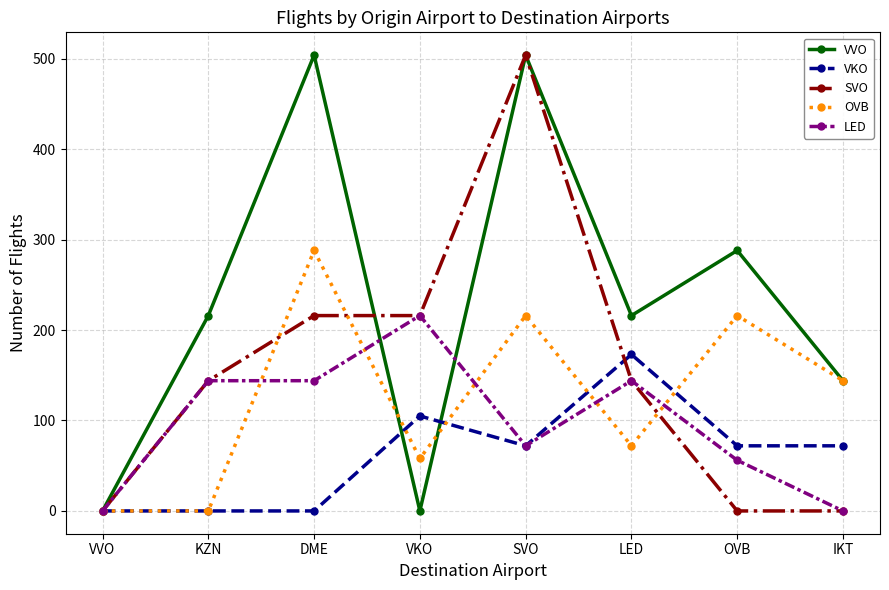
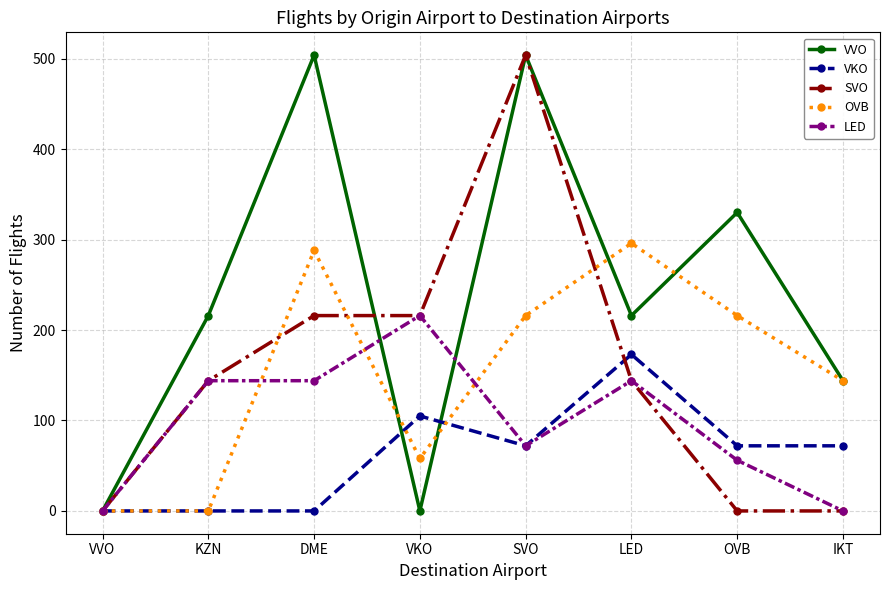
OVB, LED: 70 -> 300
VVO, OVB: 290 -> 330
